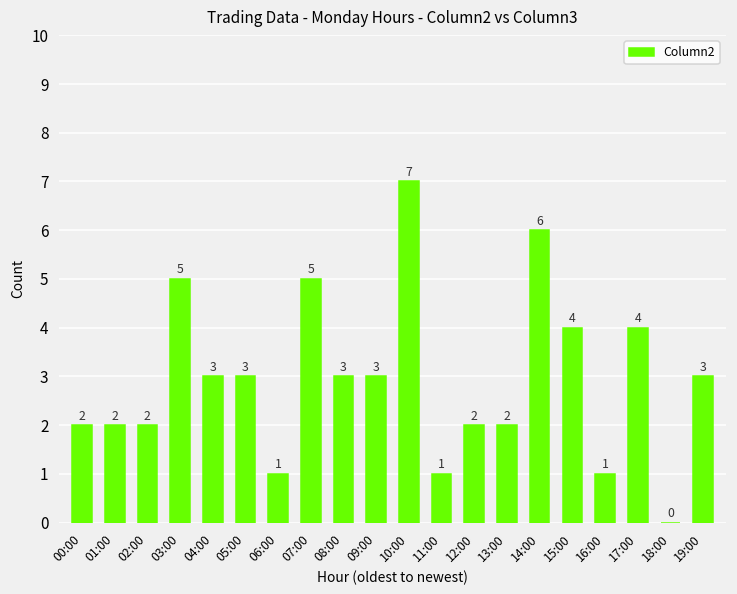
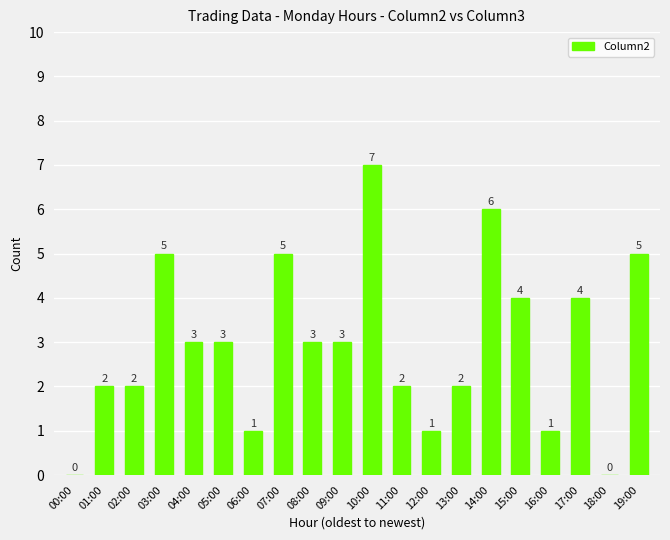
00:00: 2 -> 0
11:00: 1 -> 2
12:00: 2 -> 1
19:00: 3 -> 5
